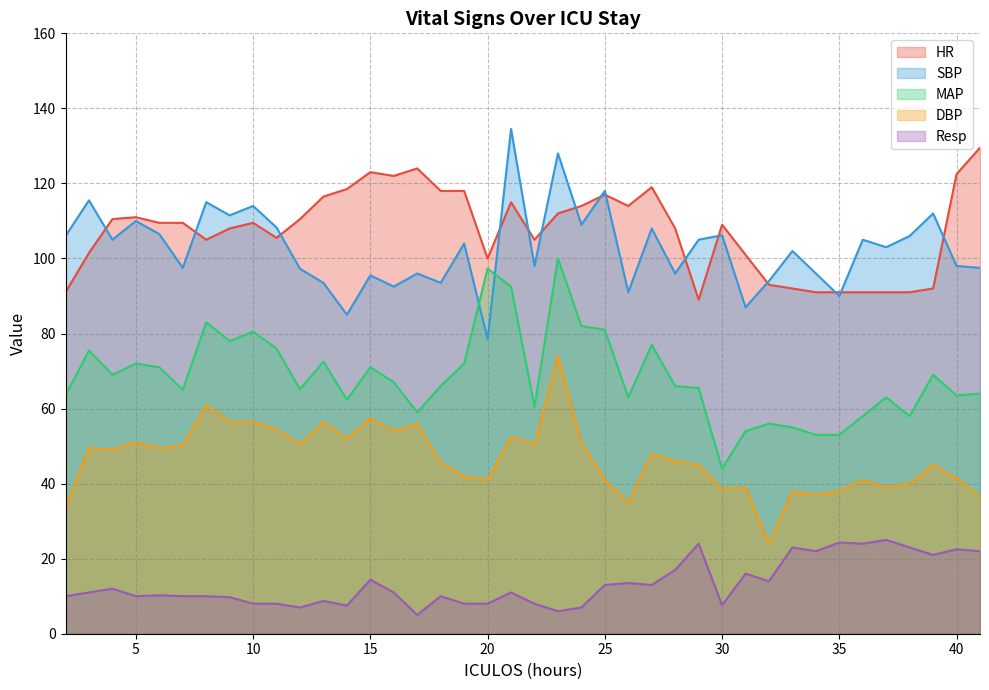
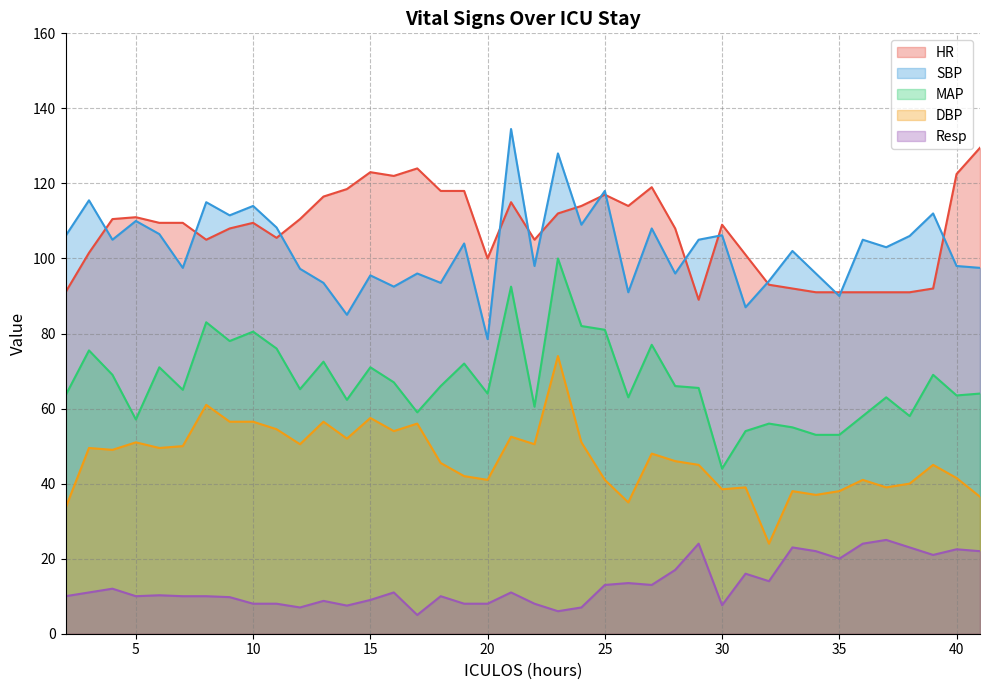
MAP, 5: 72 -> 57
Resp, 15: 14 -> 9
MAP, 20: 97 -> 64
Resp, 35: 24 -> 20
